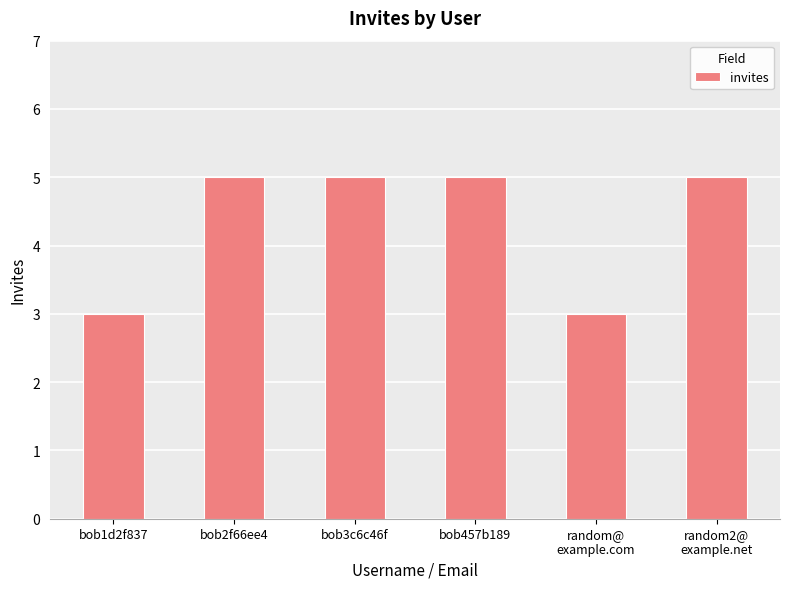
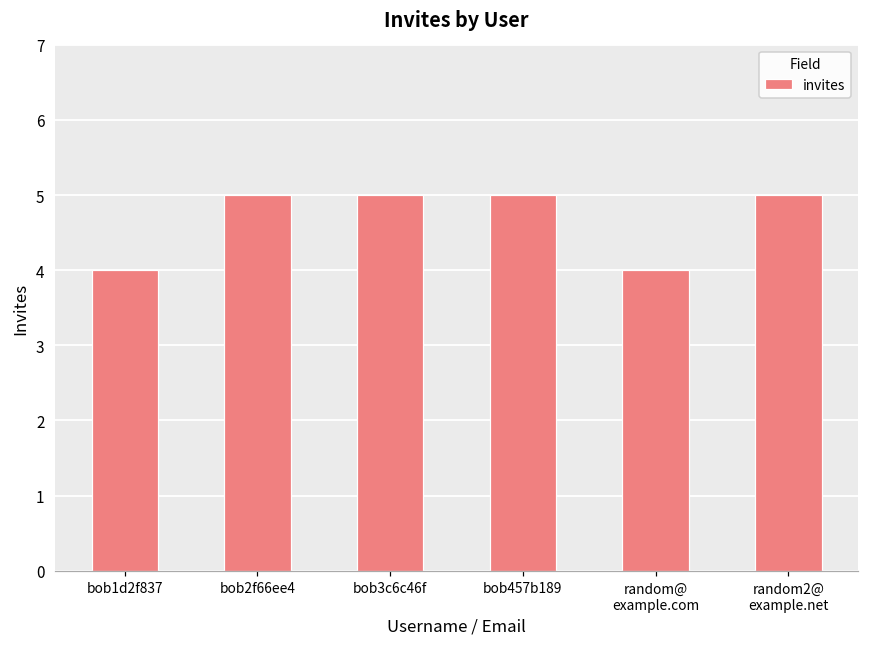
bob1d2f837: 3 -> 4
random@ example.com: 3 -> 4
